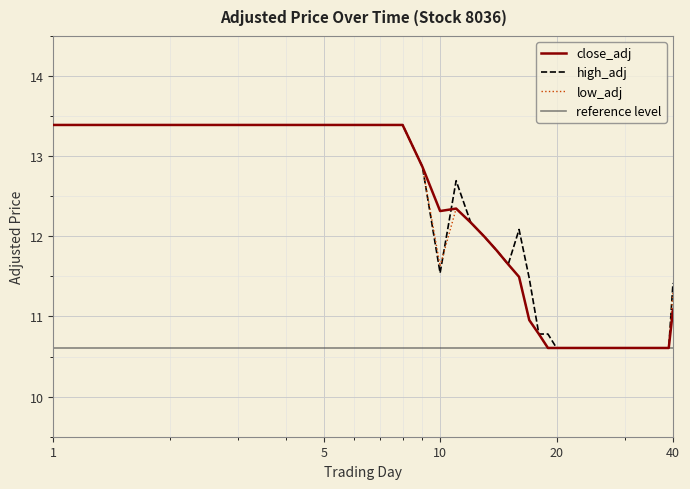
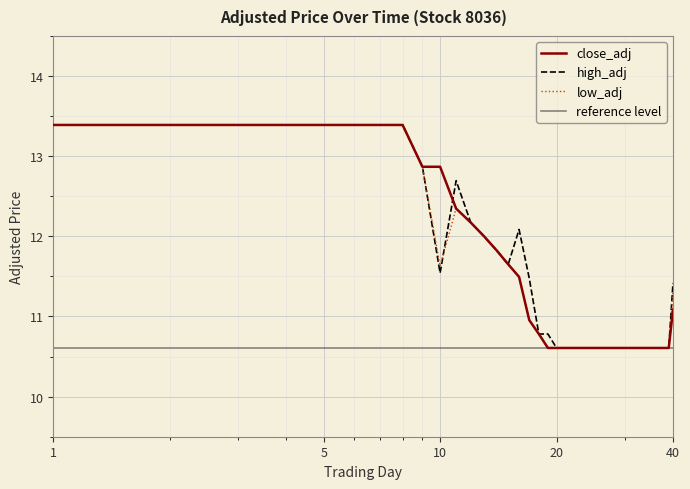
close_adj, 10: 12.3 -> 12.9
